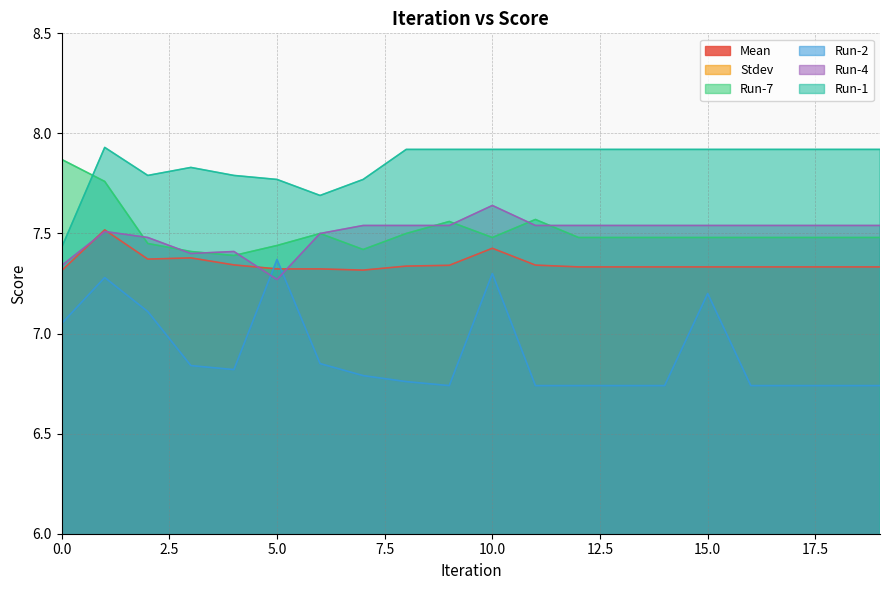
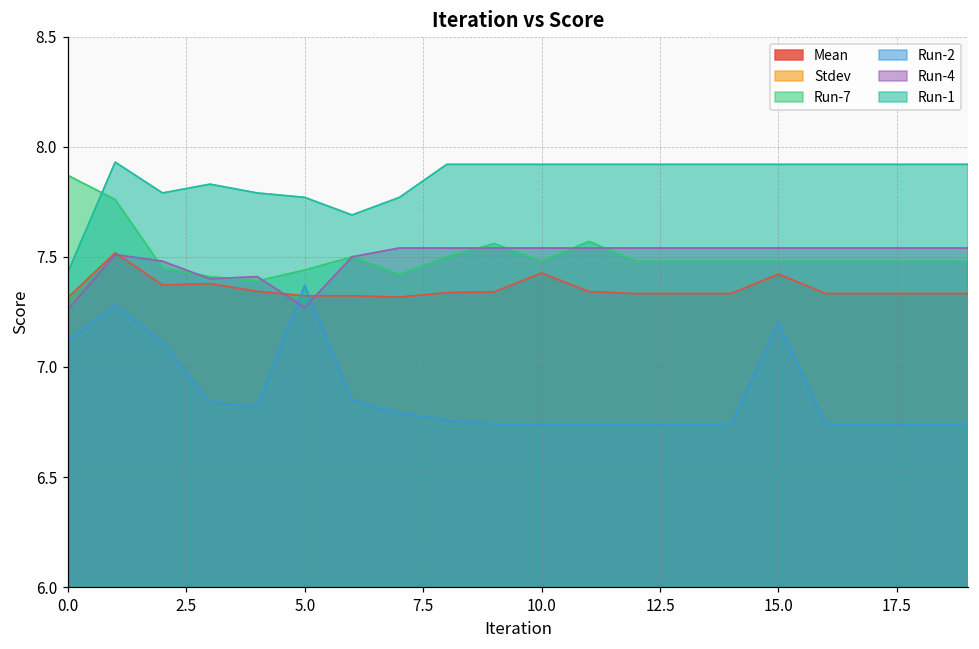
Run-2, 0.0: 7.05 -> 7.12
Run-4, 0.0: 7.34 -> 7.26
Run-2, 10.0: 7.30 -> 6.74
Run-4, 10.0: 7.64 -> 7.54
Mean, 15.0: 7.33 -> 7.42
